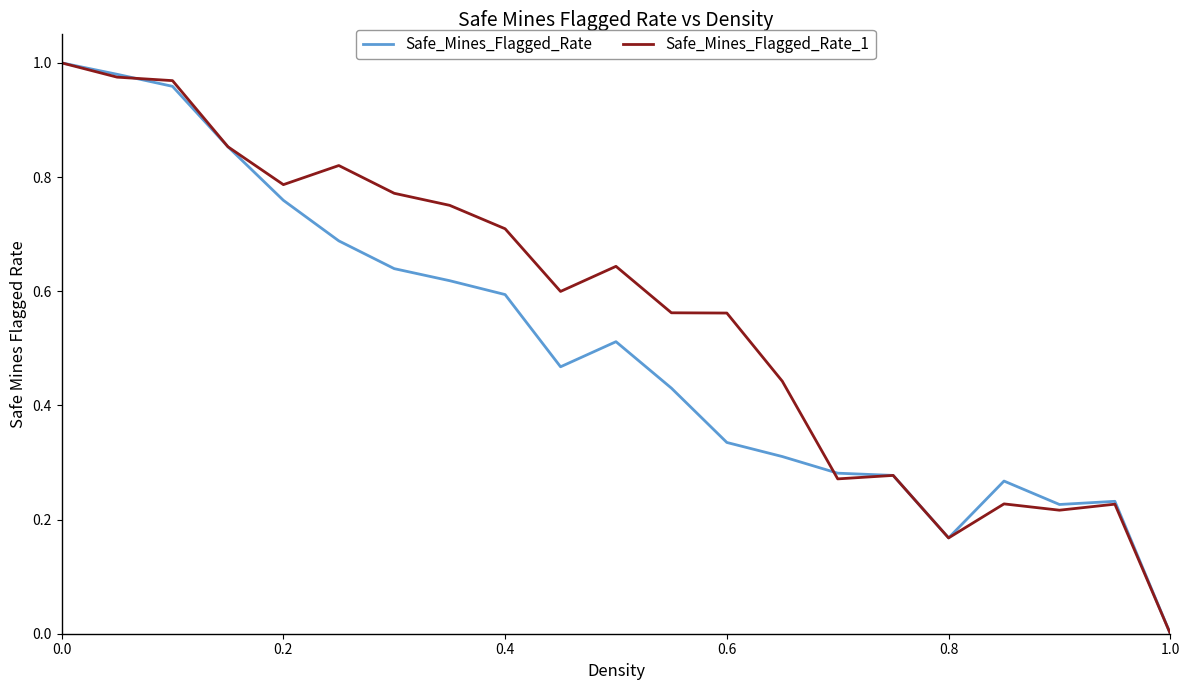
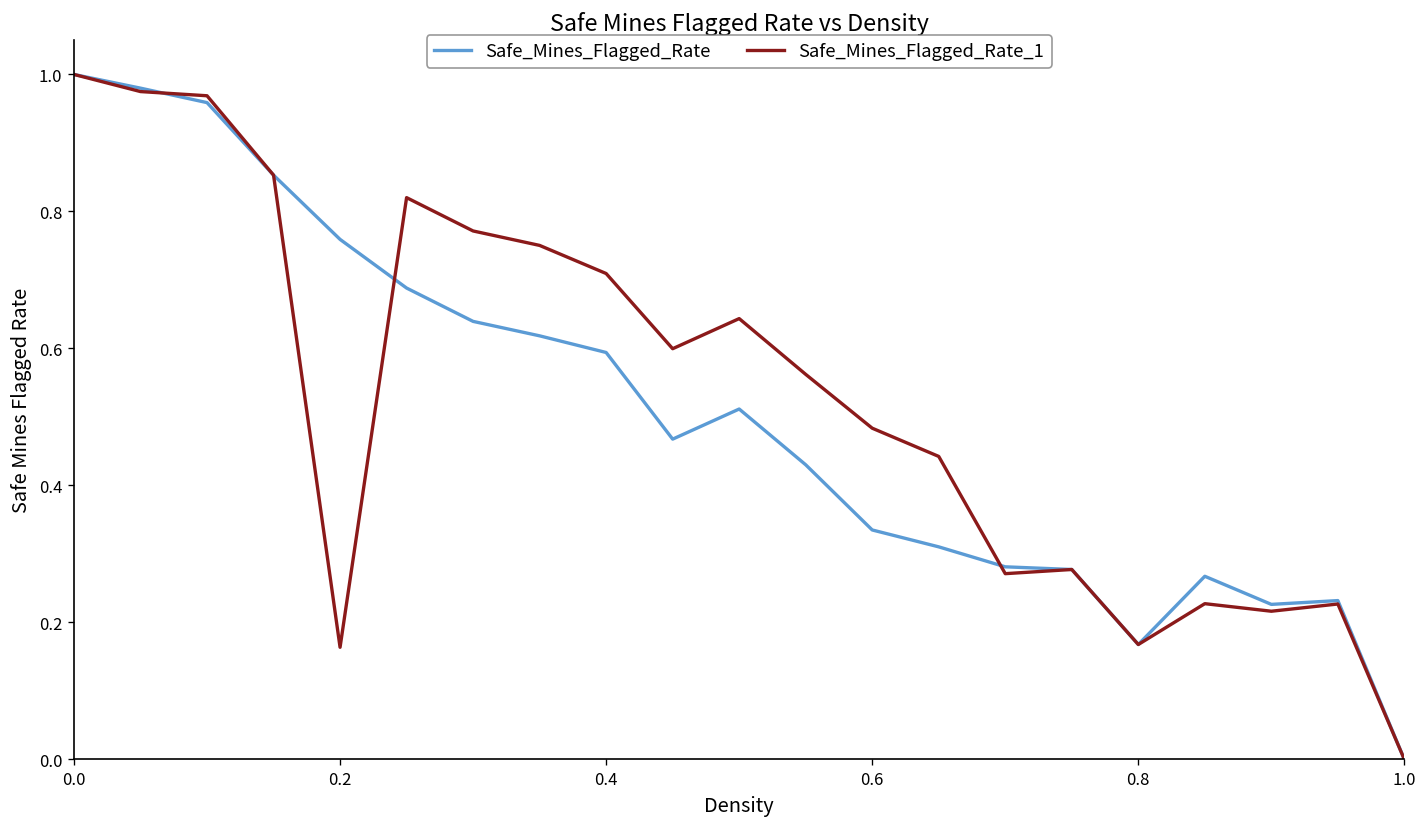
Safe_Mines_Flagged_Rate_1, 0.2: 0.79 -> 0.16
Safe_Mines_Flagged_Rate_1, 0.6: 0.56 -> 0.48
